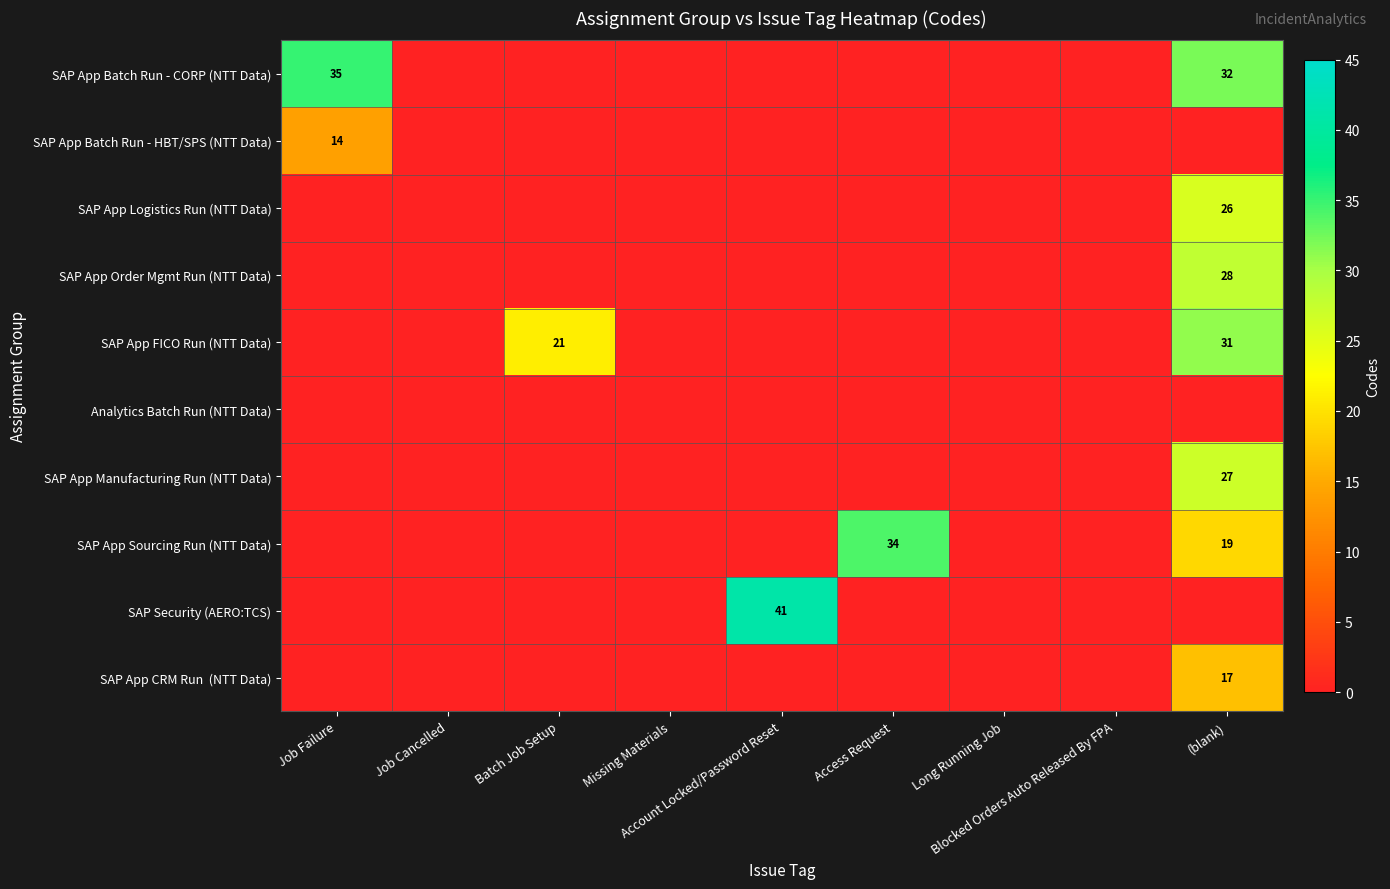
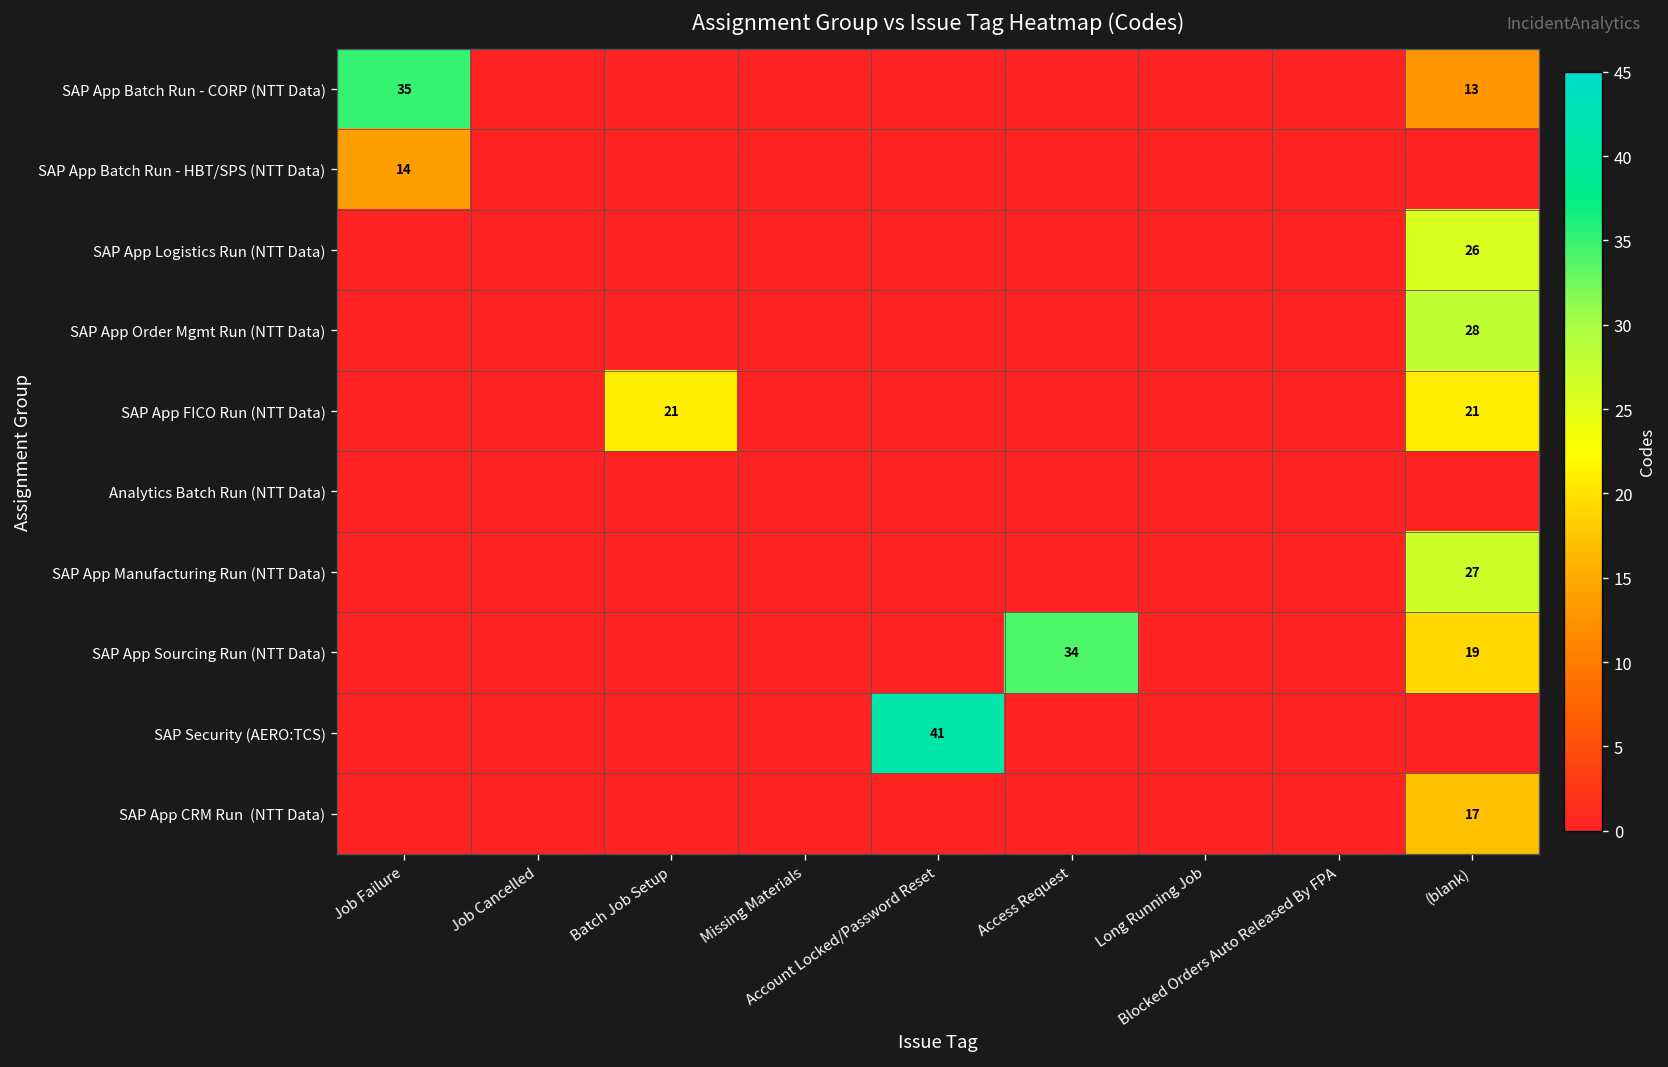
SAP App Batch Run - CORP (NTT Data), (blank): 32 -> 13
SAP App FICO Run (NTT Data), (blank): 31 -> 21
